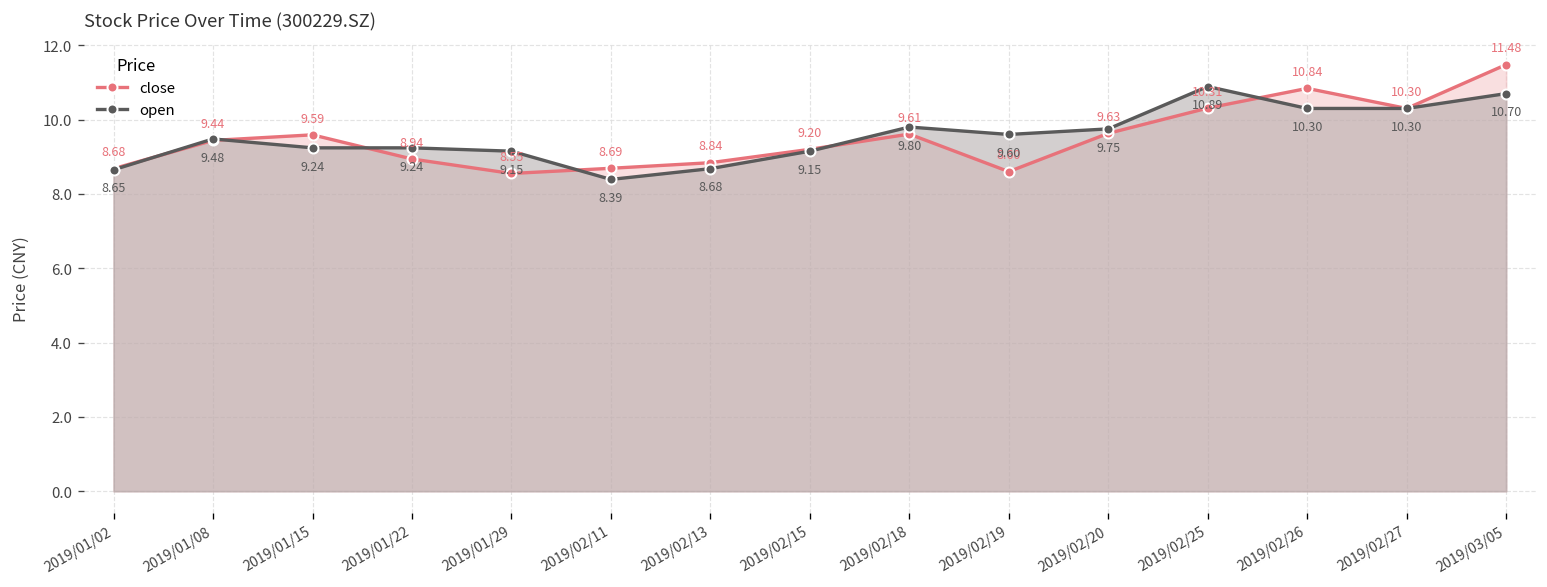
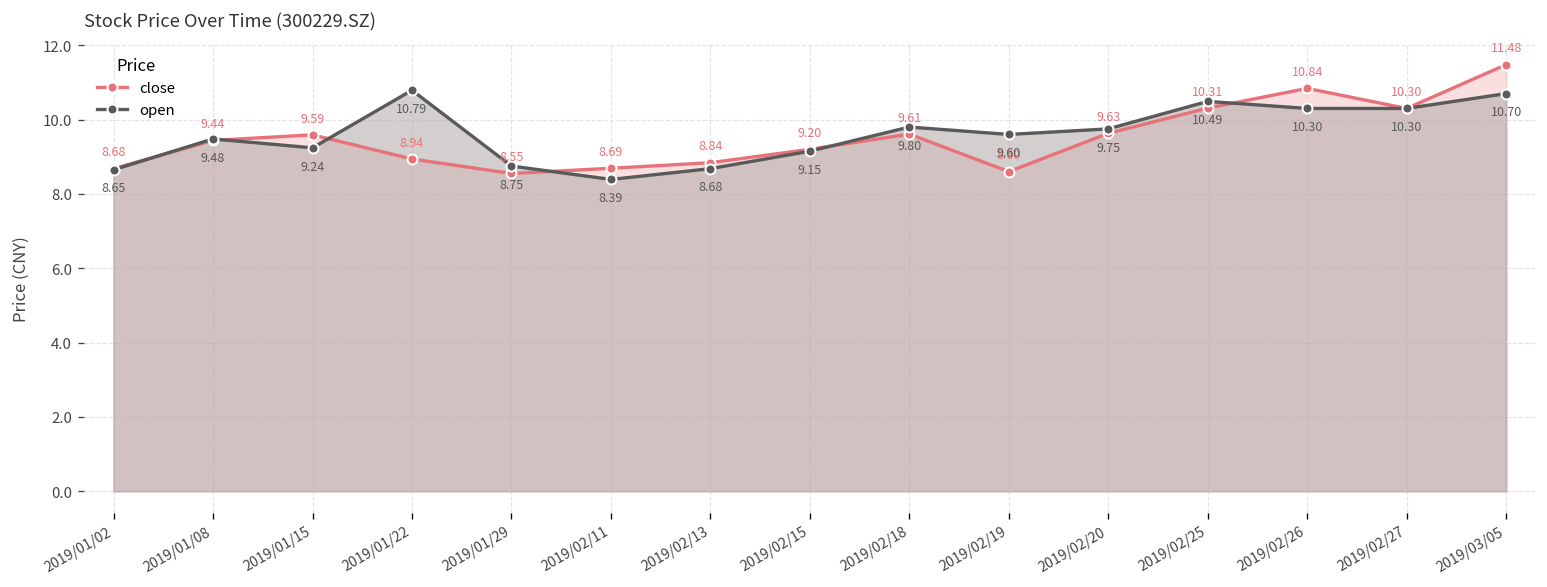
open, 2019/01/22: 9.24 -> 10.79
open, 2019/01/29: 9.15 -> 8.75
open, 2019/02/25: 10.89 -> 10.49
